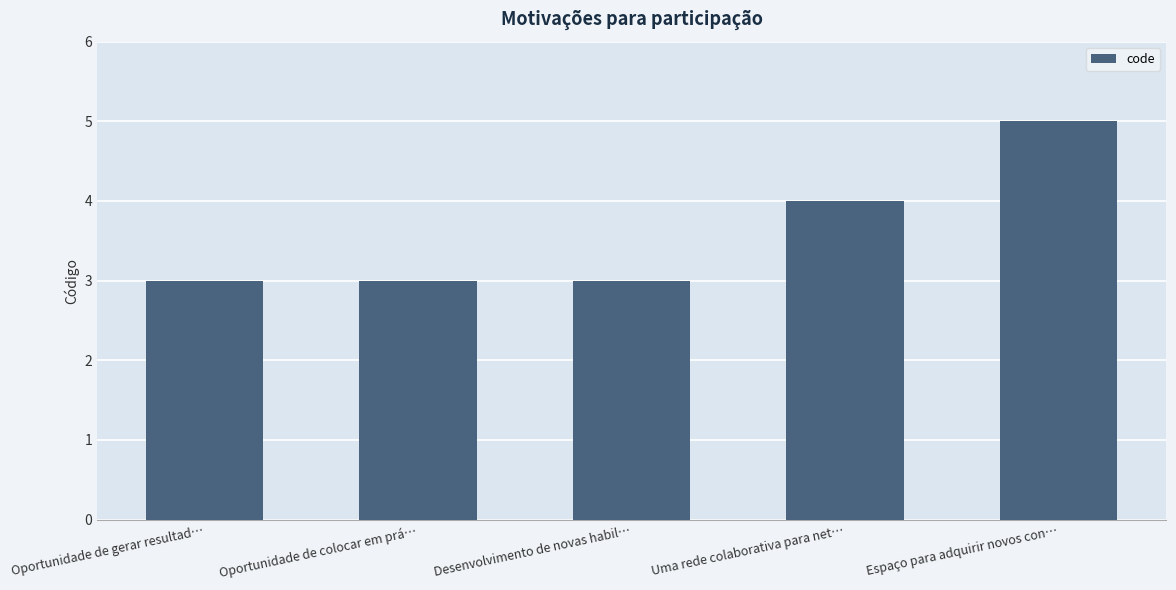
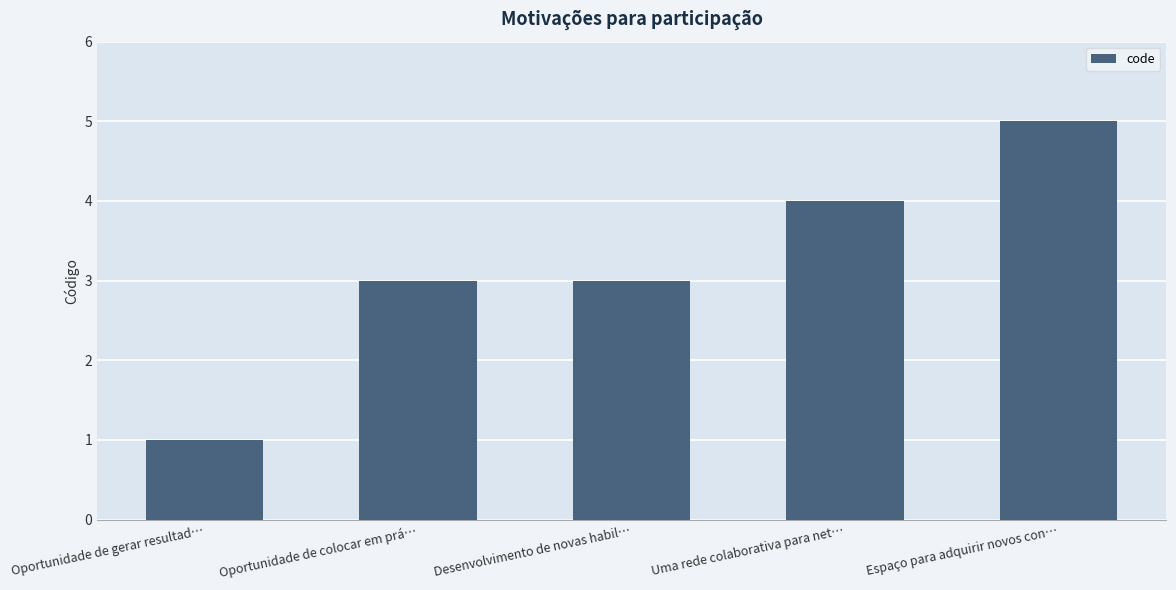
Oportunidade de gerar resultad…: 3 -> 1
